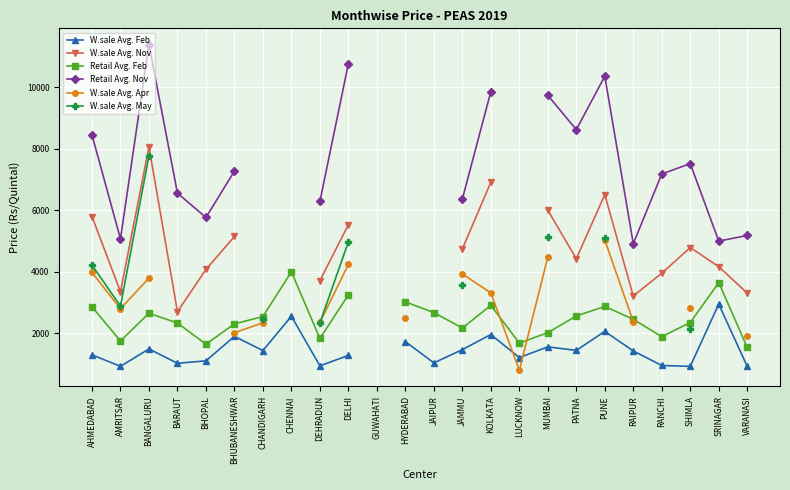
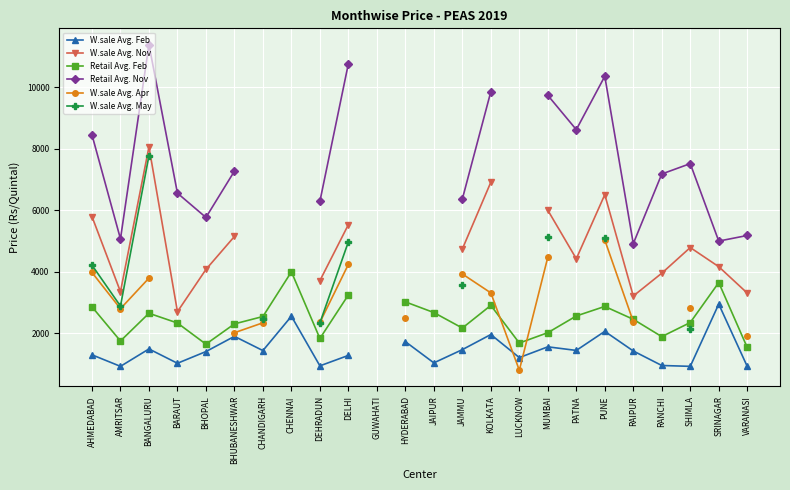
W.sale Avg. Feb, BHOPAL: 1100 -> 1400
